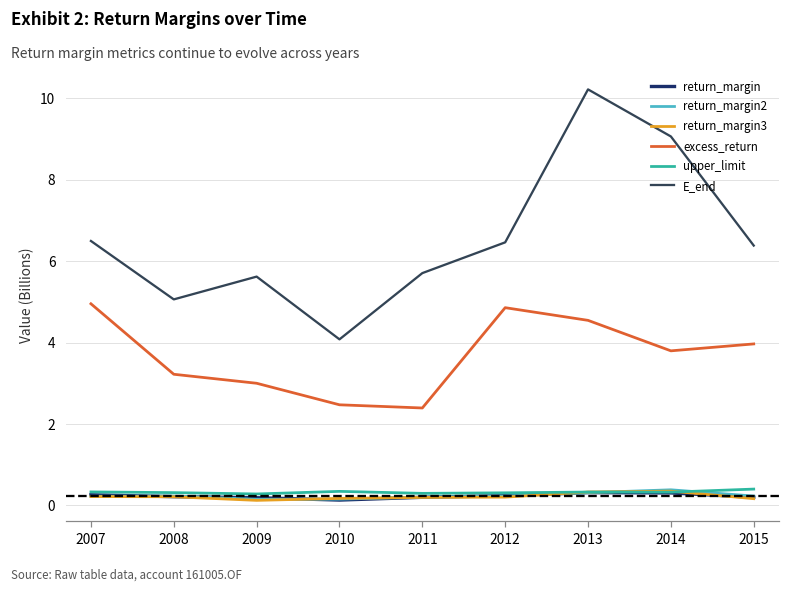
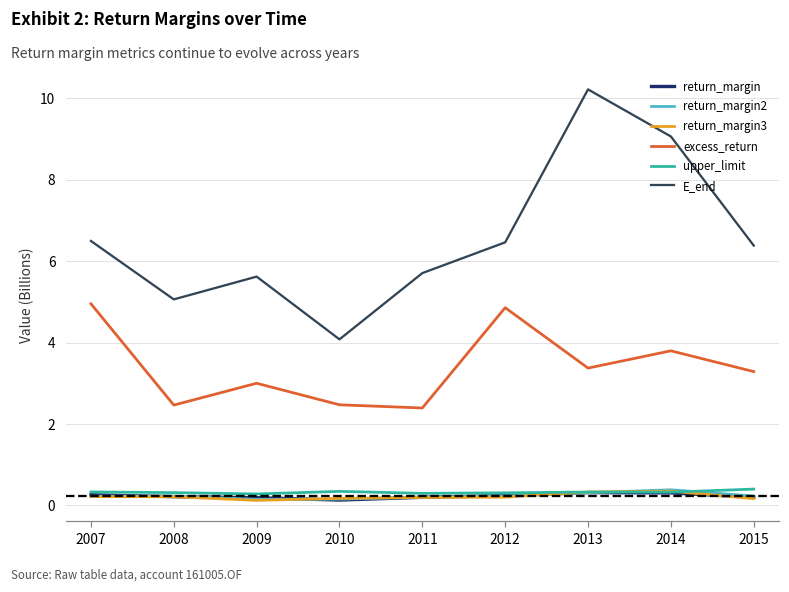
excess_return, 2008: 3.2 -> 2.5
excess_return, 2013: 4.5 -> 3.4
excess_return, 2015: 4.0 -> 3.3
